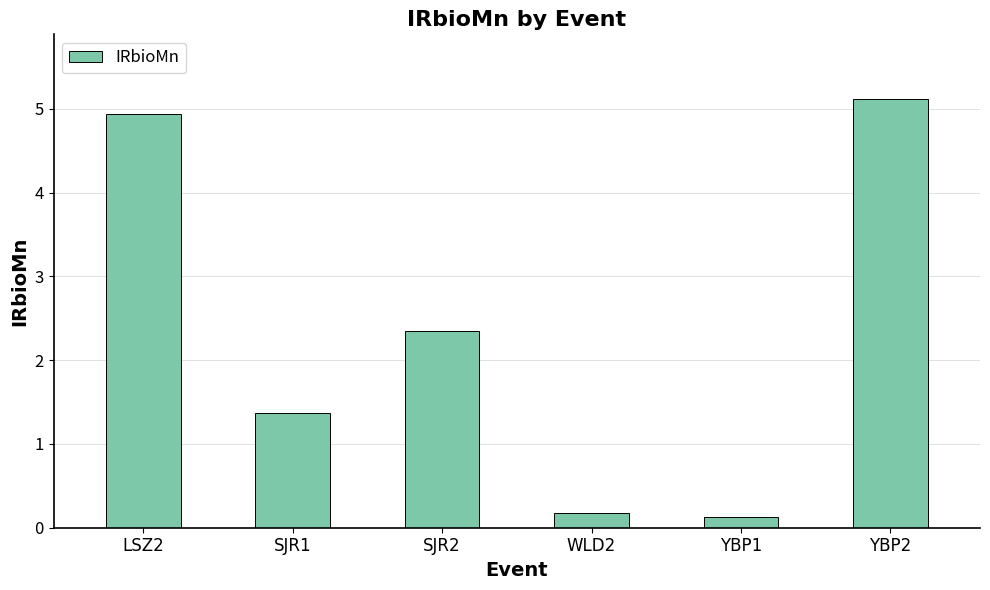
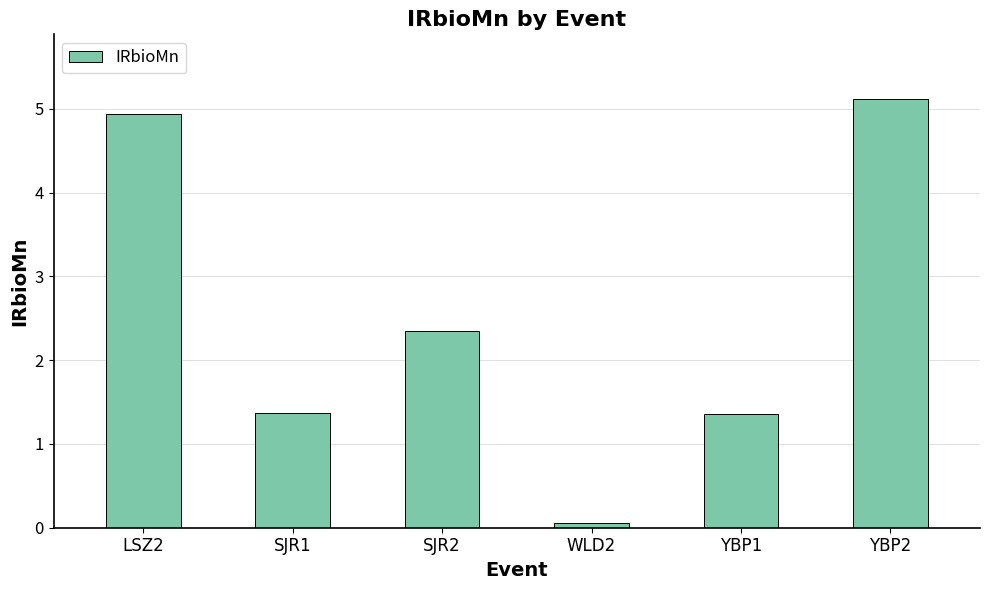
WLD2: 0.2 -> 0.1
YBP1: 0.1 -> 1.4
